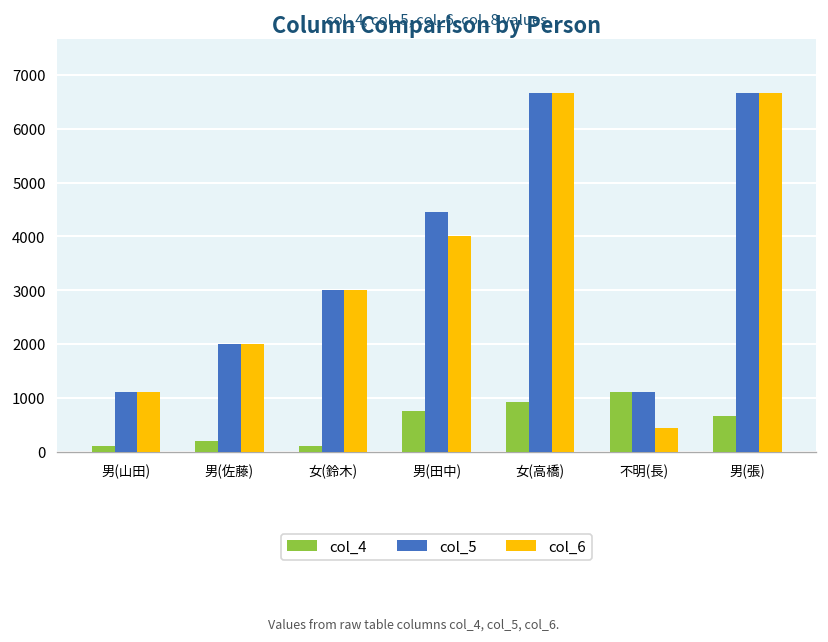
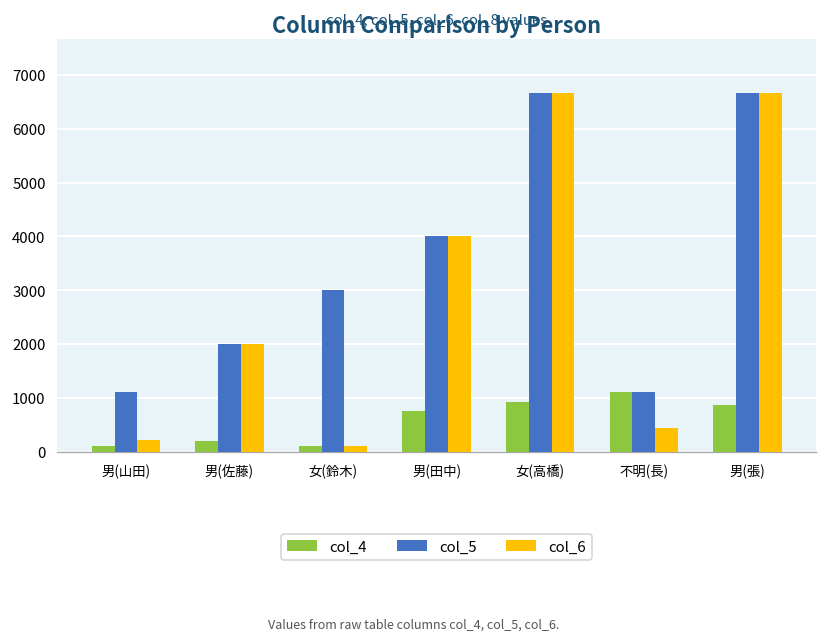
col_6, 男(山田): 1100 -> 200
col_6, 女(鈴木): 3000 -> 100
col_5, 男(田中): 4500 -> 4000
col_4, 男(張): 700 -> 900
